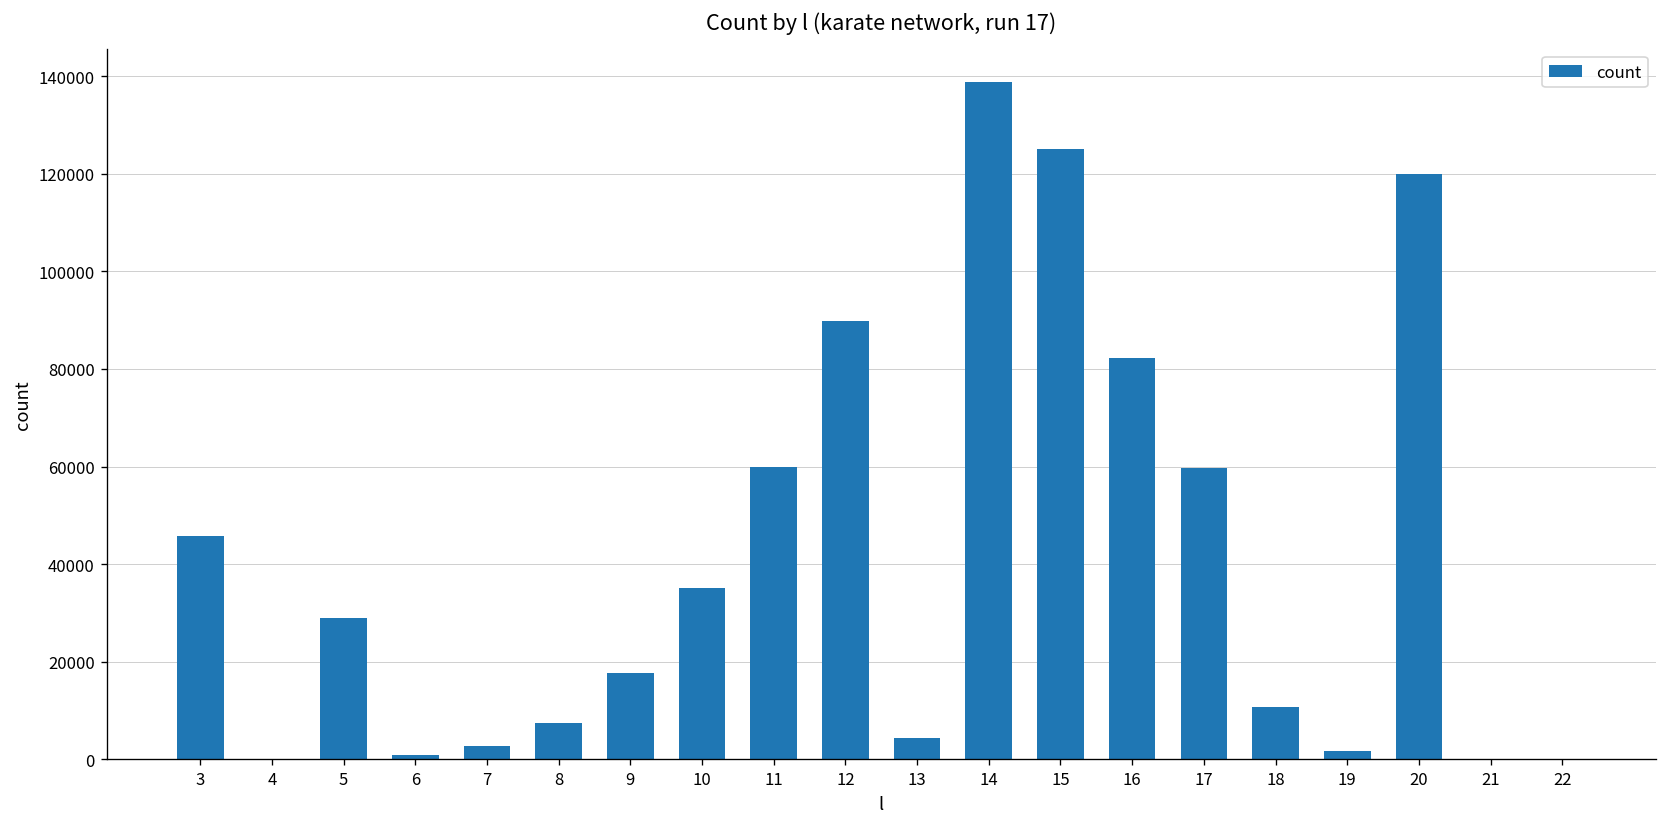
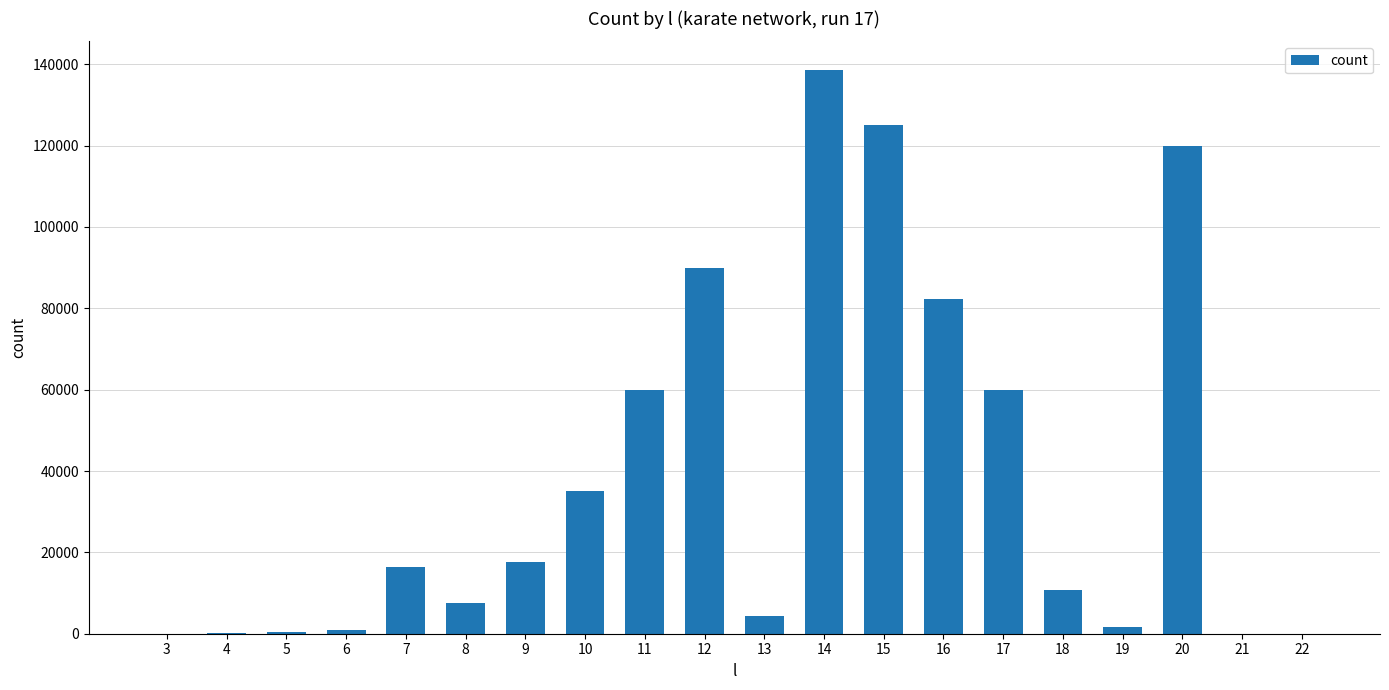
3: 46000 -> 0
5: 29000 -> 0
7: 3000 -> 17000
